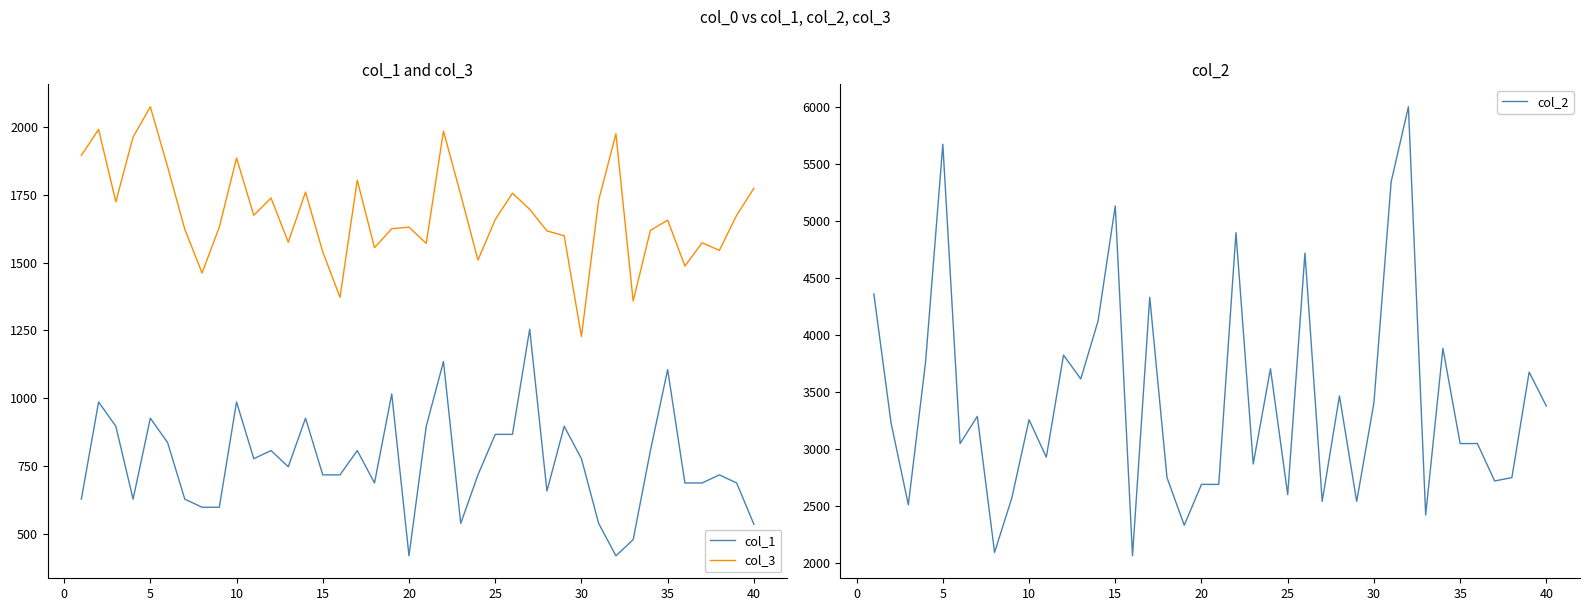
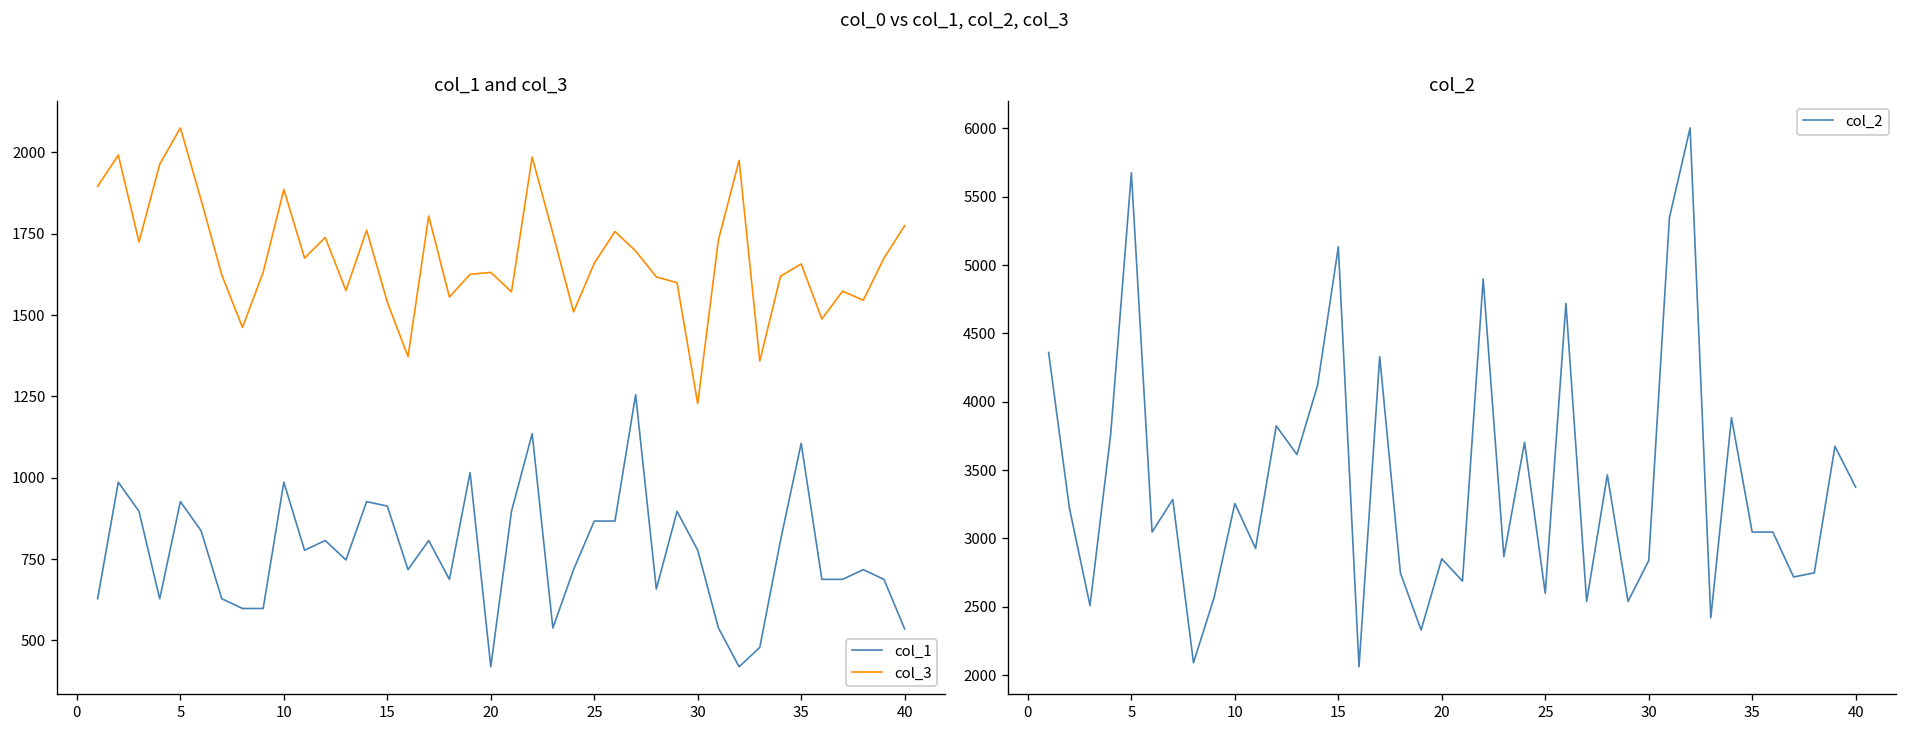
col_1 and col_3, col_1, 15: 720 -> 910
col_2, 20: 2690 -> 2850
col_2, 30: 3400 -> 2840
